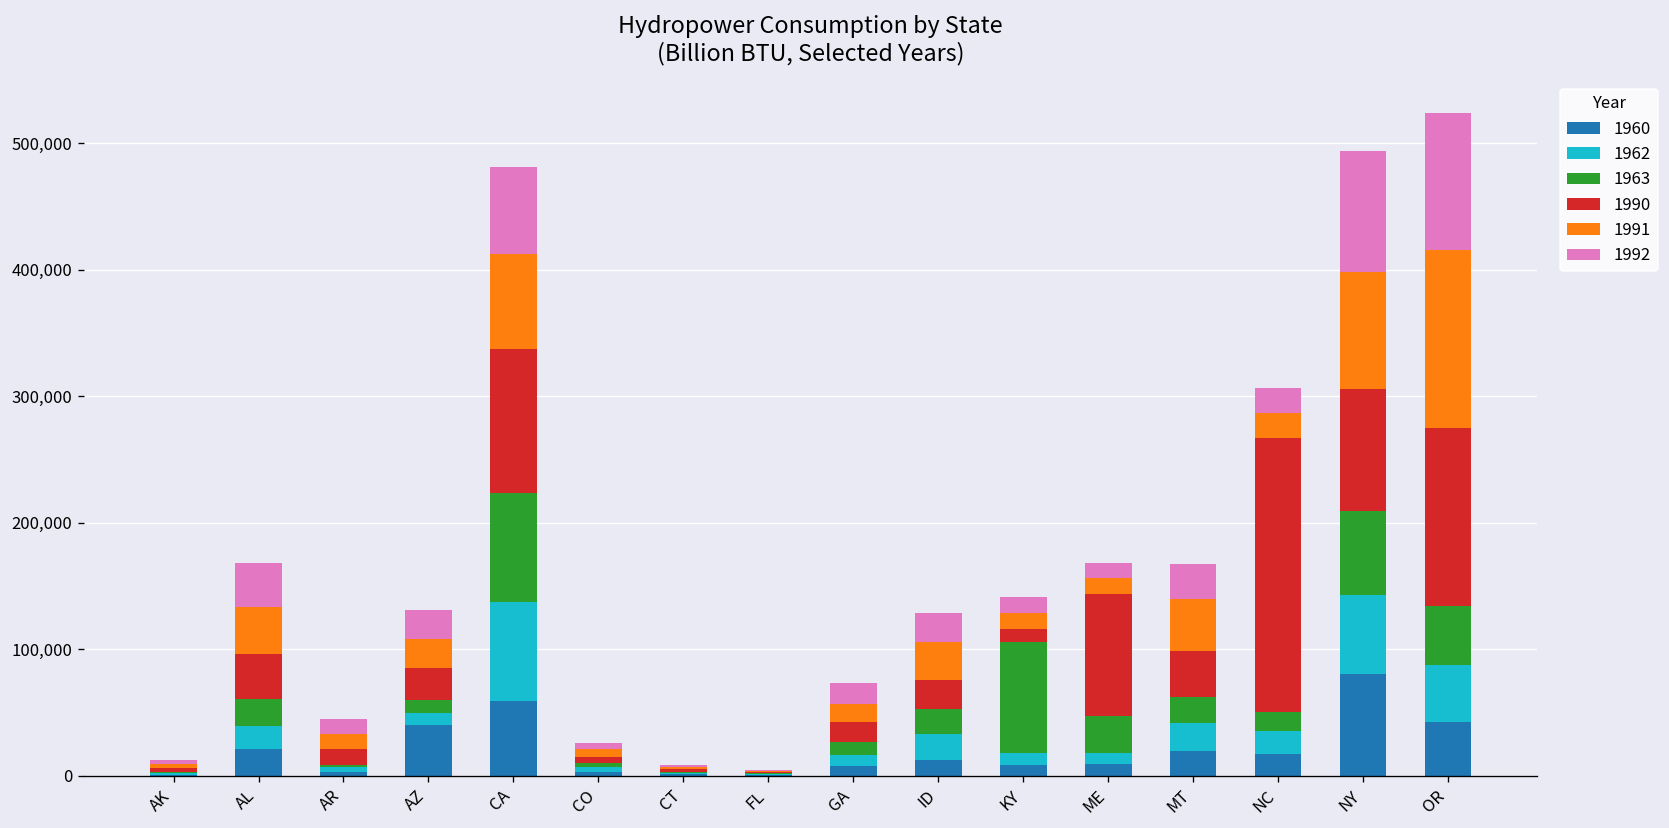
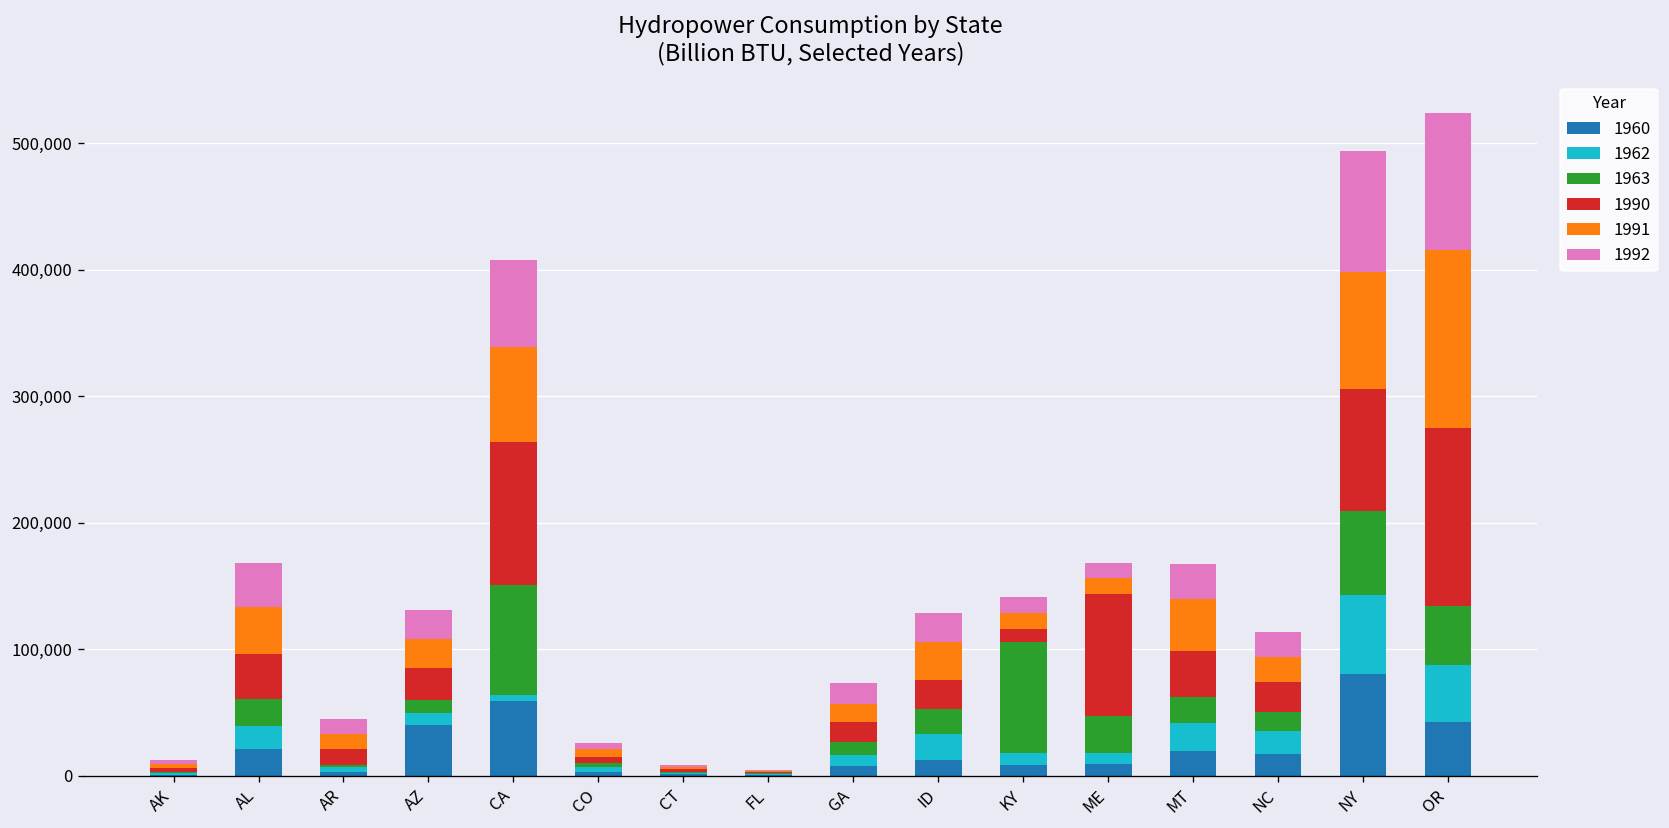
1962, CA: 78,000 -> 5,000
1990, NC: 216,000 -> 23,000
